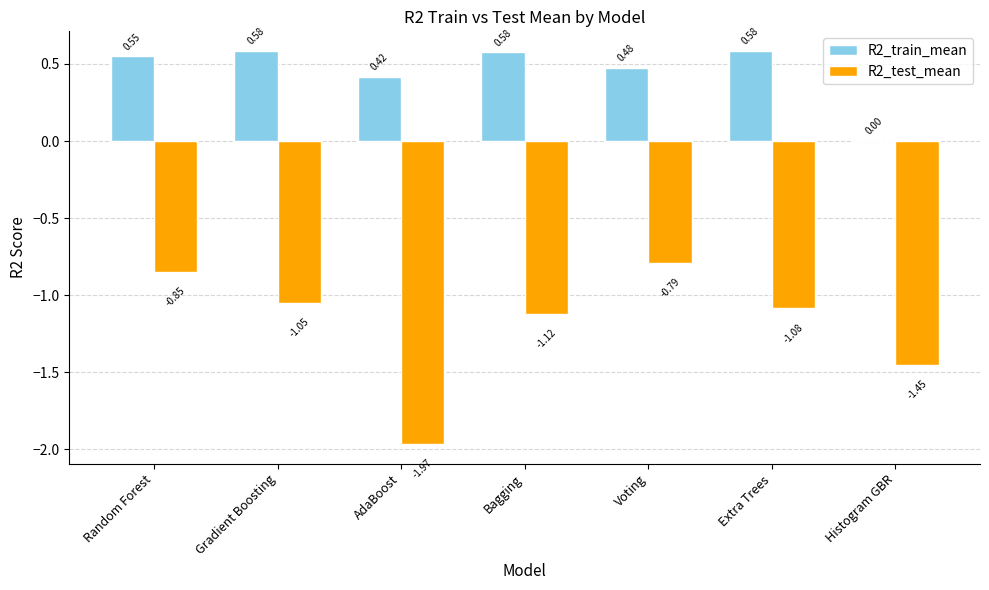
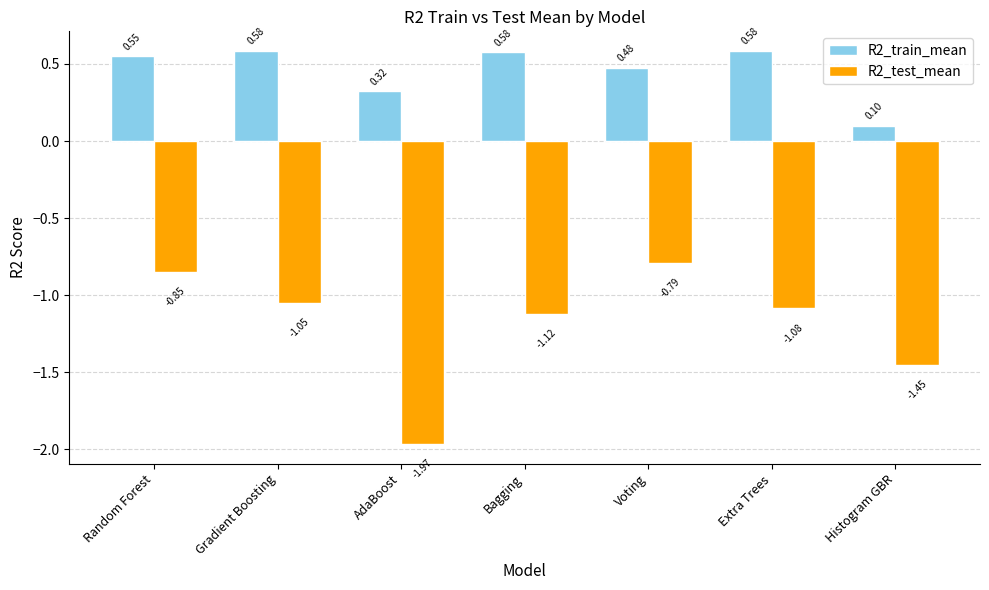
R2_train_mean, AdaBoost: 0.42 -> 0.32
R2_train_mean, Histogram GBR: 0.00 -> 0.10
